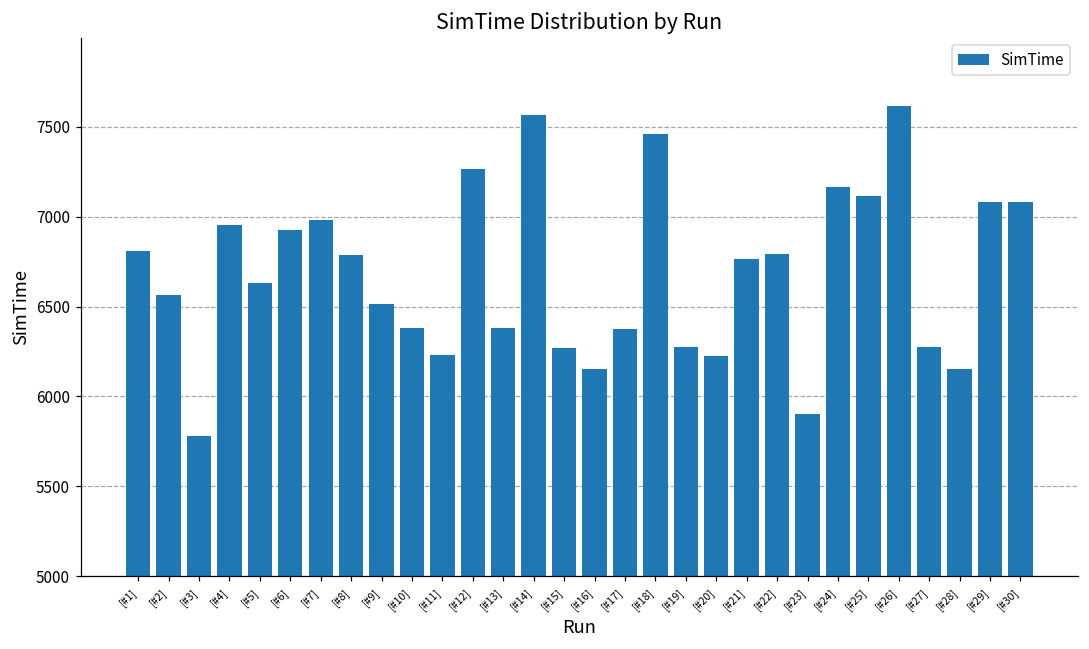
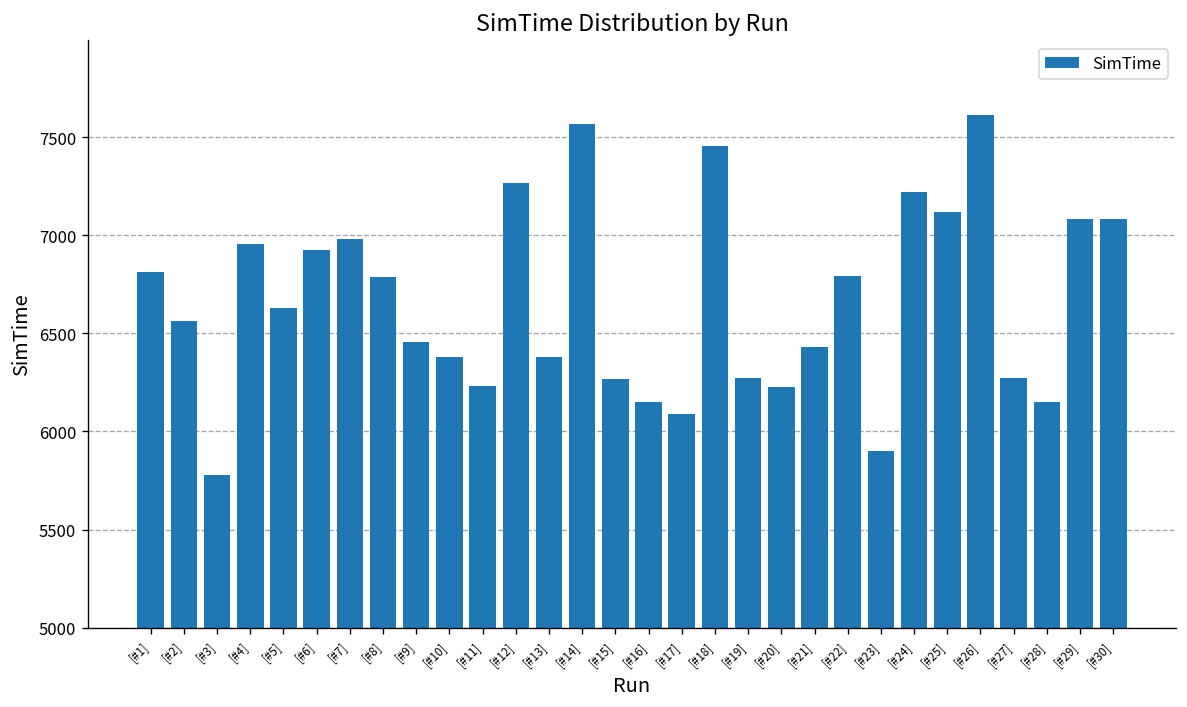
[#9]: 6510 -> 6460
[#17]: 6370 -> 6090
[#21]: 6770 -> 6430
[#24]: 7170 -> 7220
